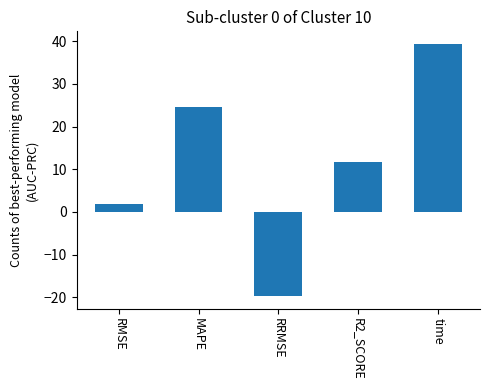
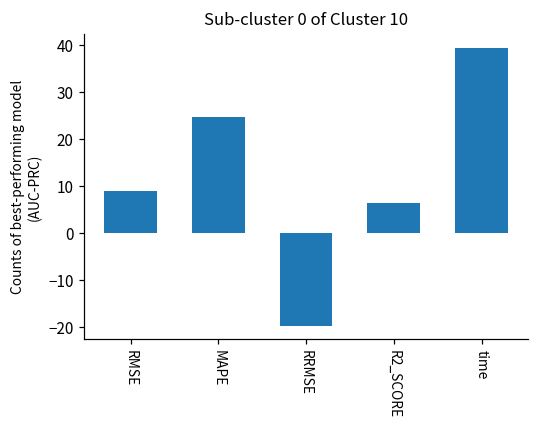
RMSE: 2 -> 9
R2_SCORE: 12 -> 6
